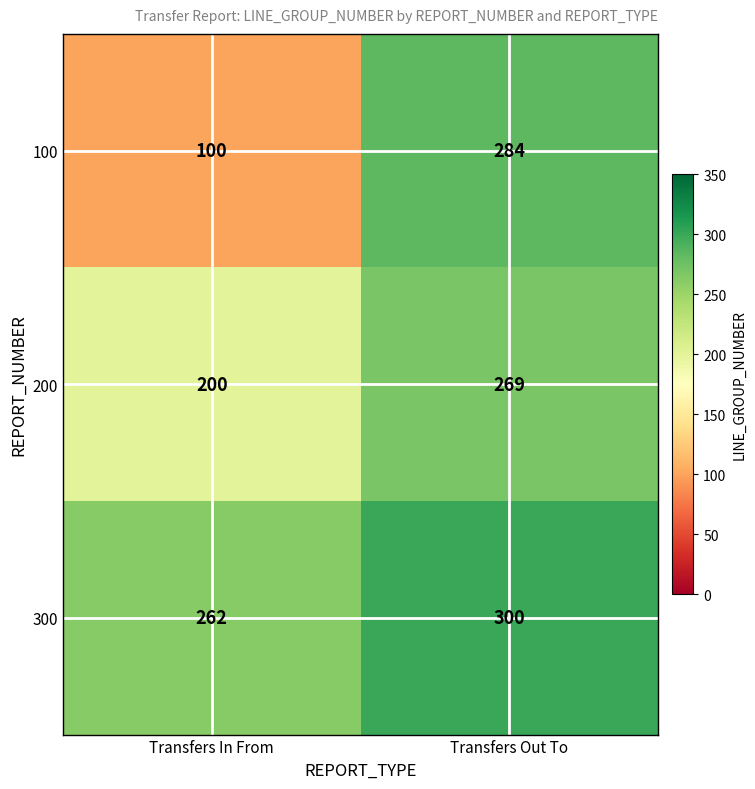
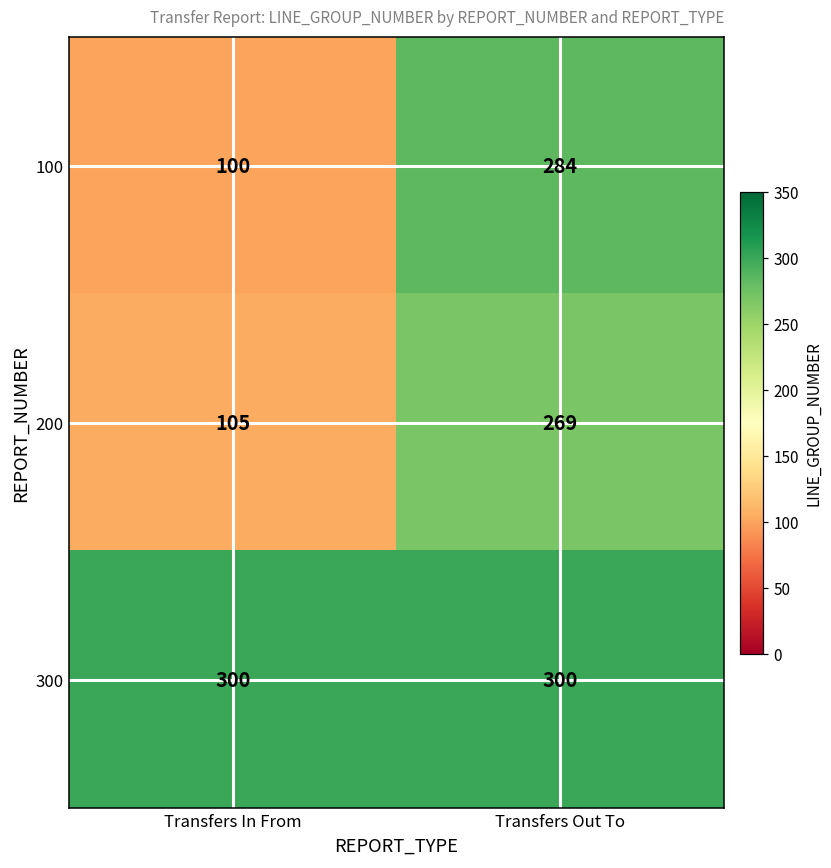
200, Transfers In From: 200 -> 105
300, Transfers In From: 262 -> 300
